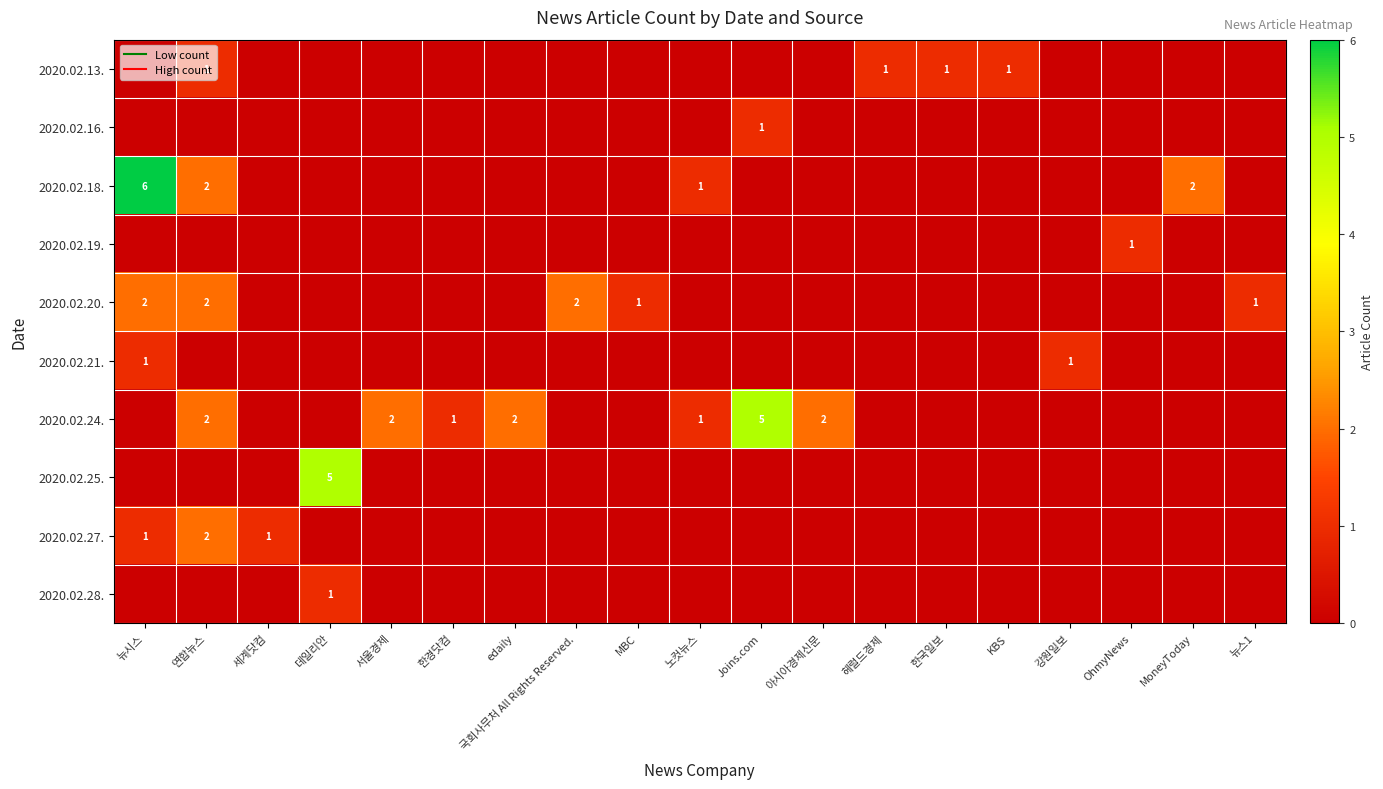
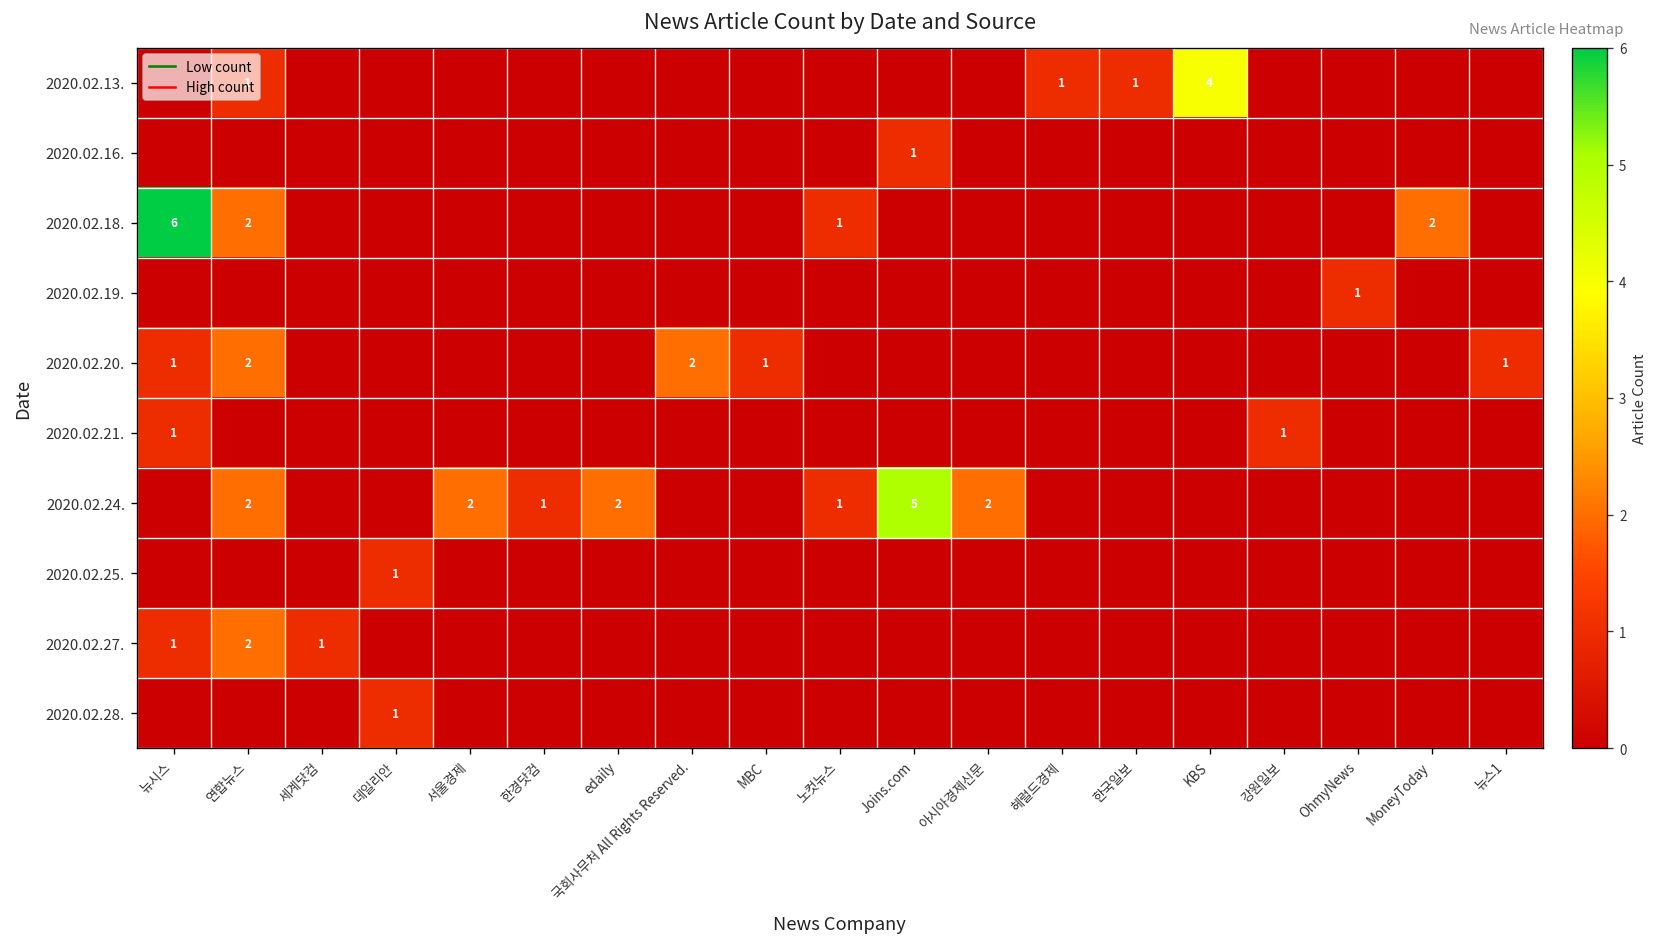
2020.02.13., KBS: 1 -> 4
2020.02.20., 뉴시스: 2 -> 1
2020.02.25., 데일리안: 5 -> 1
